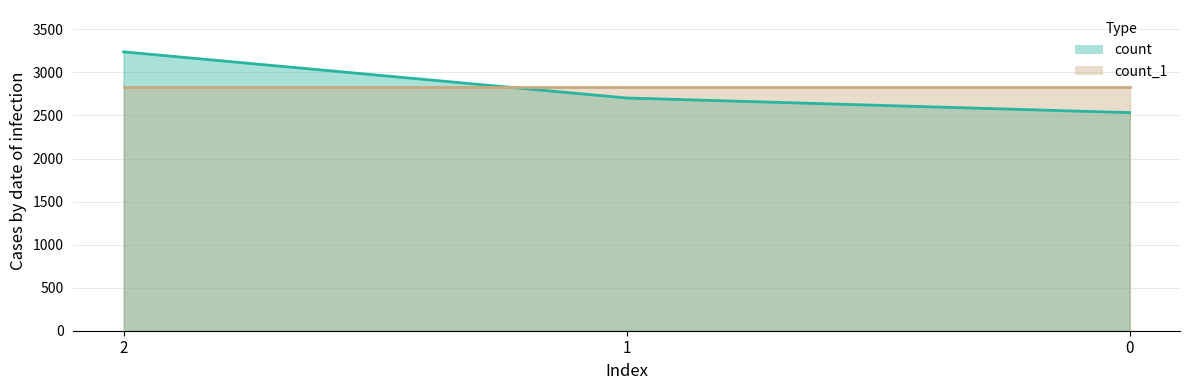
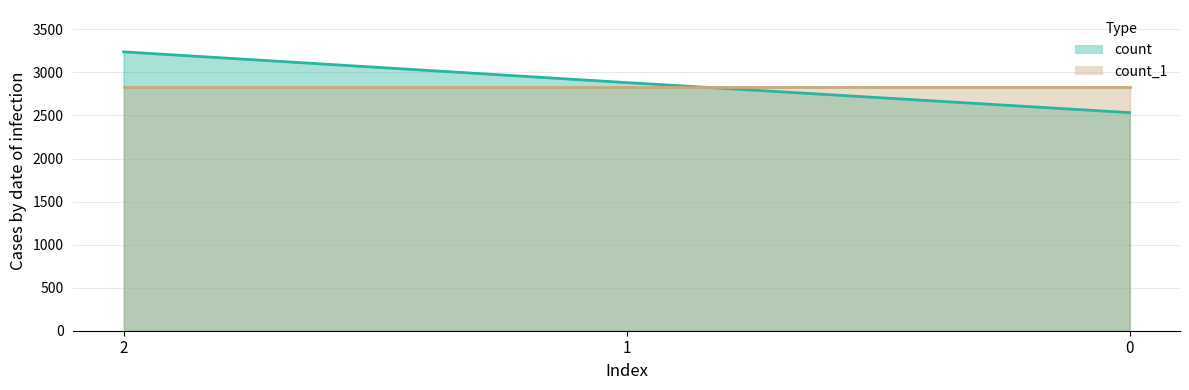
count, 1: 2700 -> 2900
